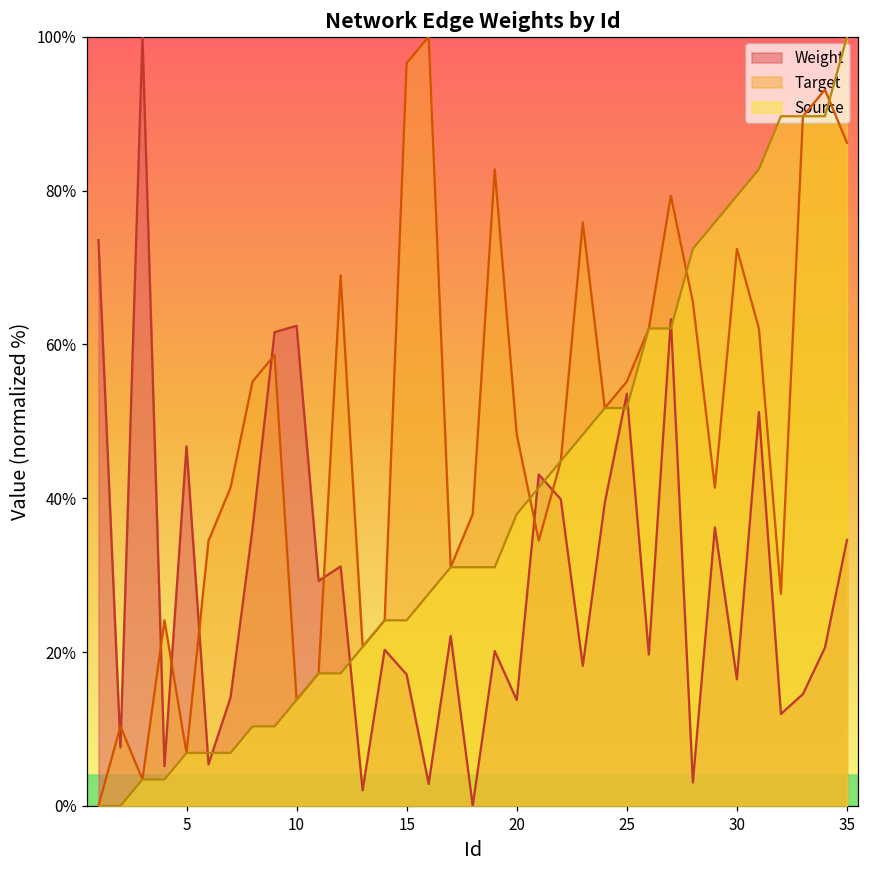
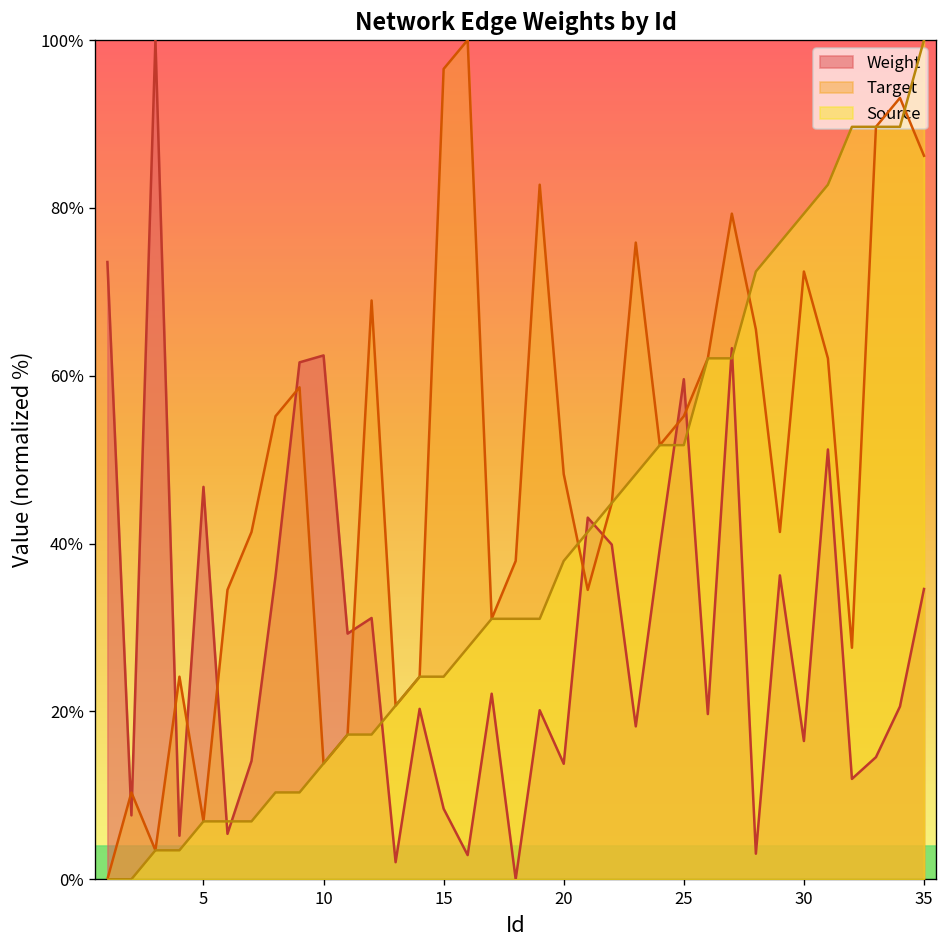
Weight, 15: 17% -> 8%
Weight, 25: 54% -> 60%
